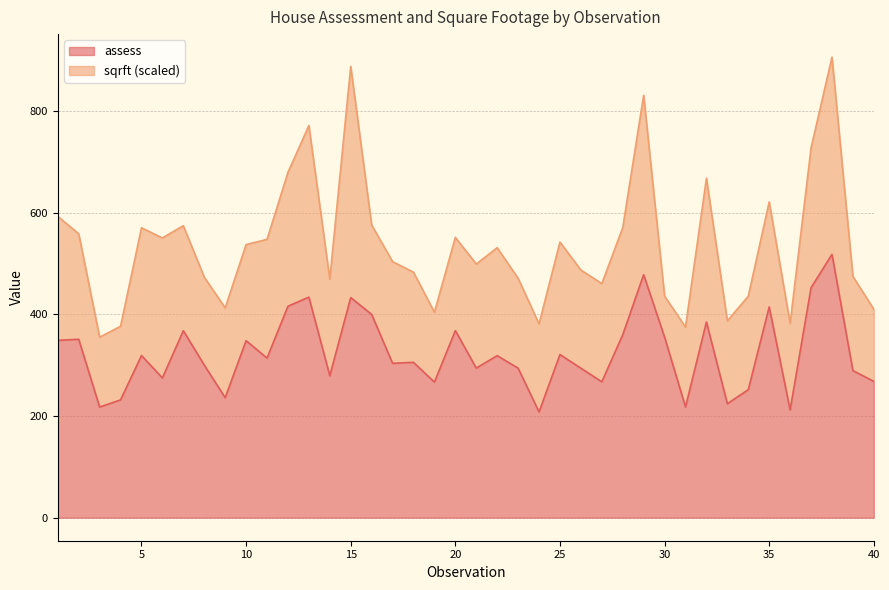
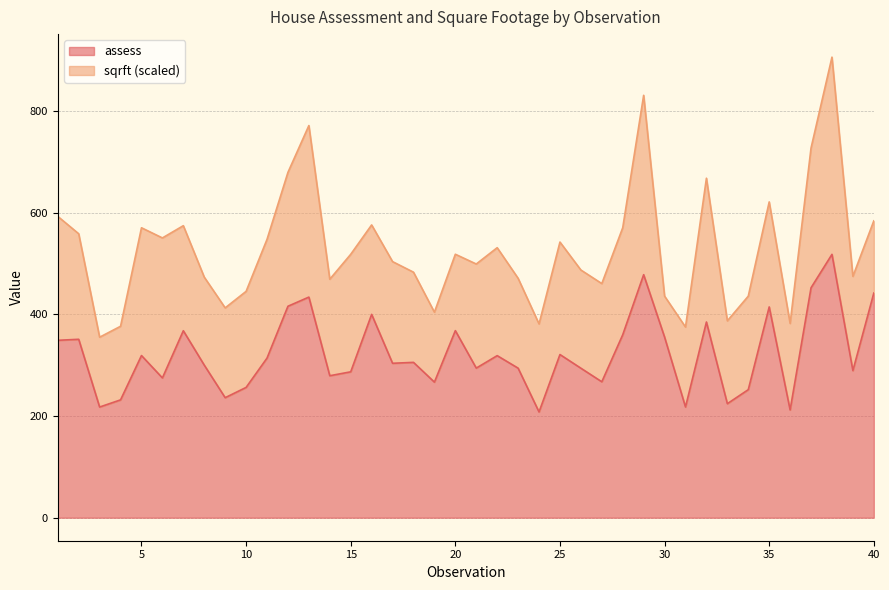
assess, 10: 350 -> 260
assess, 15: 430 -> 290
sqrft (scaled), 15: 460 -> 230
sqrft (scaled), 20: 180 -> 150
assess, 40: 270 -> 440
